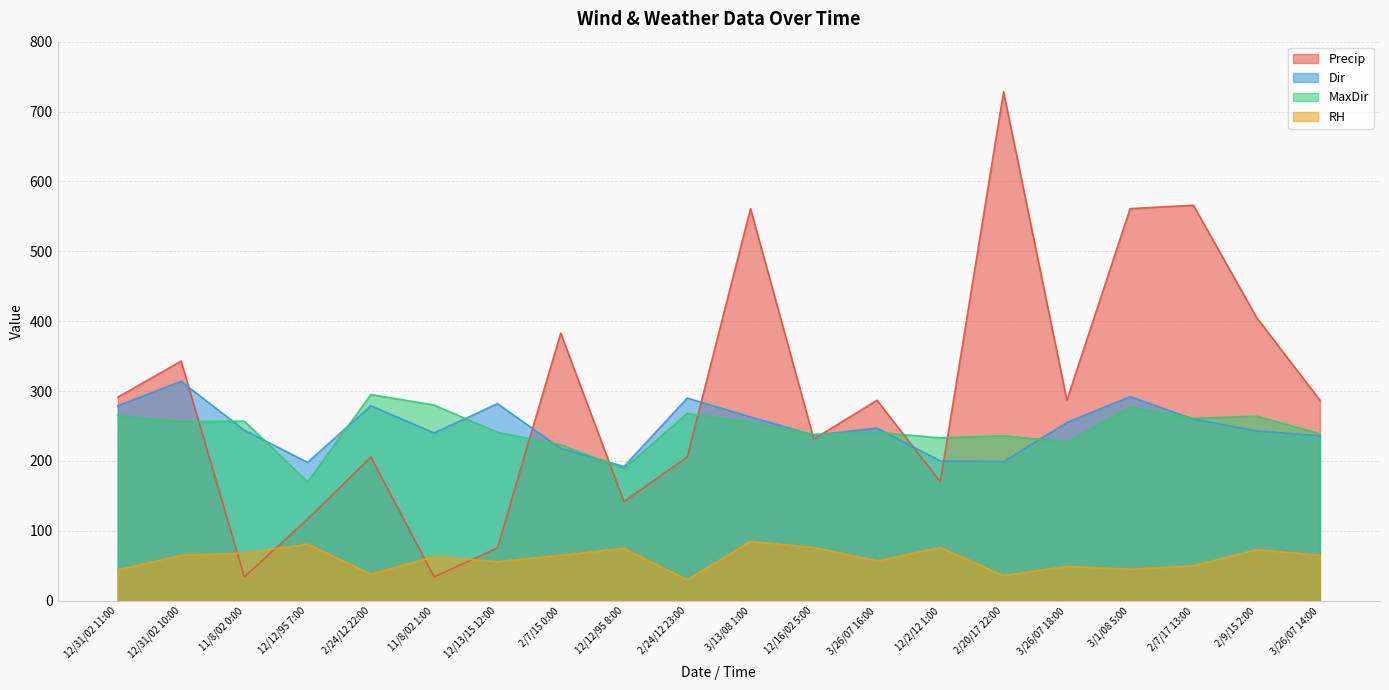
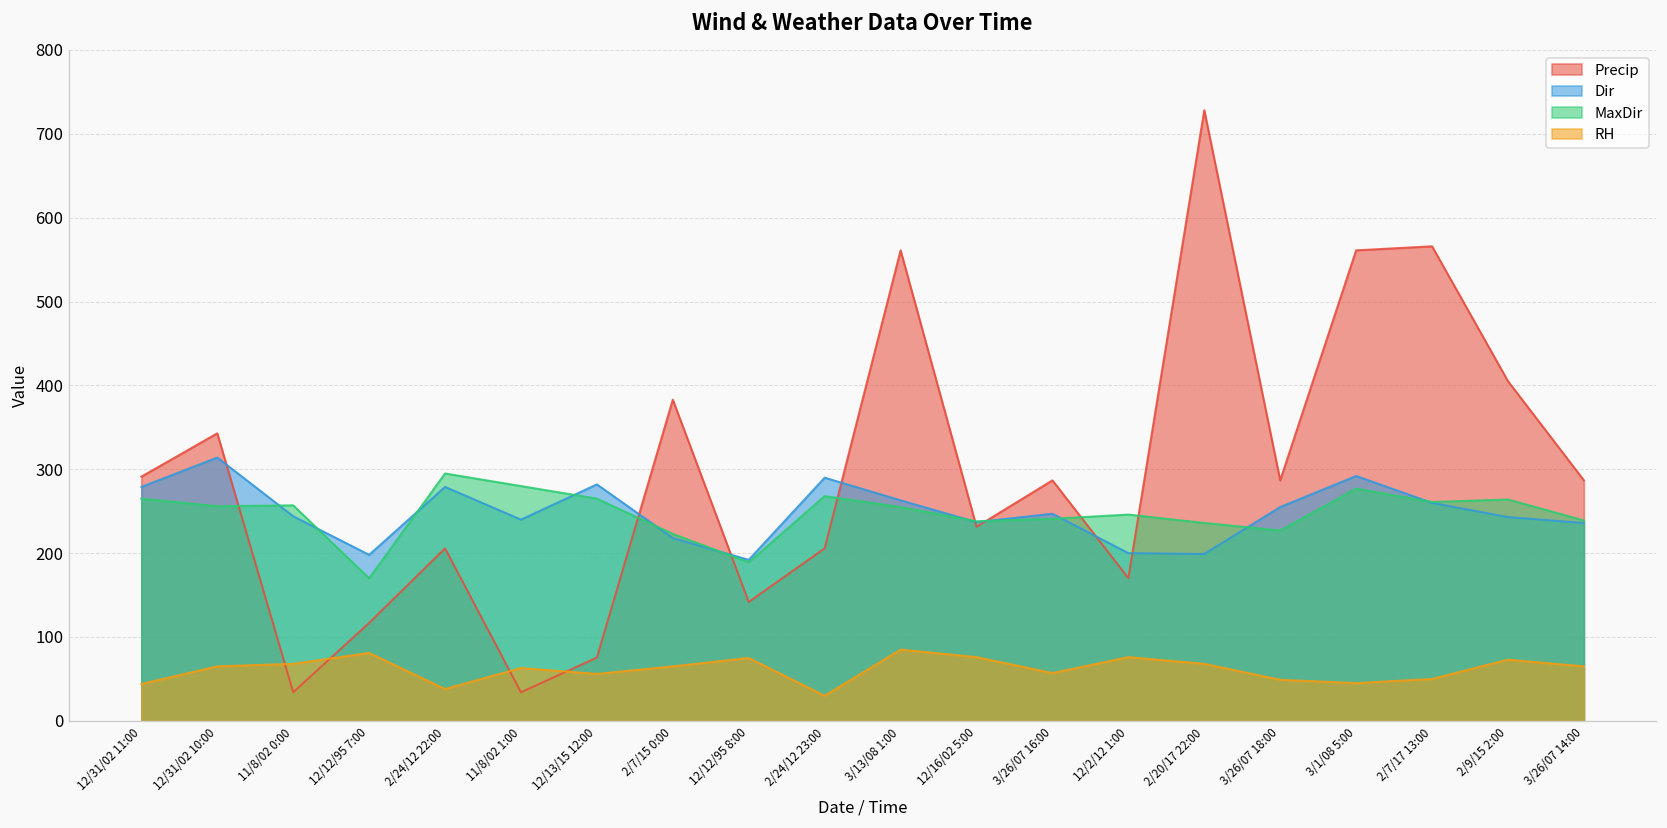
MaxDir, 12/13/15 12:00: 240 -> 270
MaxDir, 12/2/12 1:00: 230 -> 250
RH, 2/20/17 22:00: 40 -> 70
